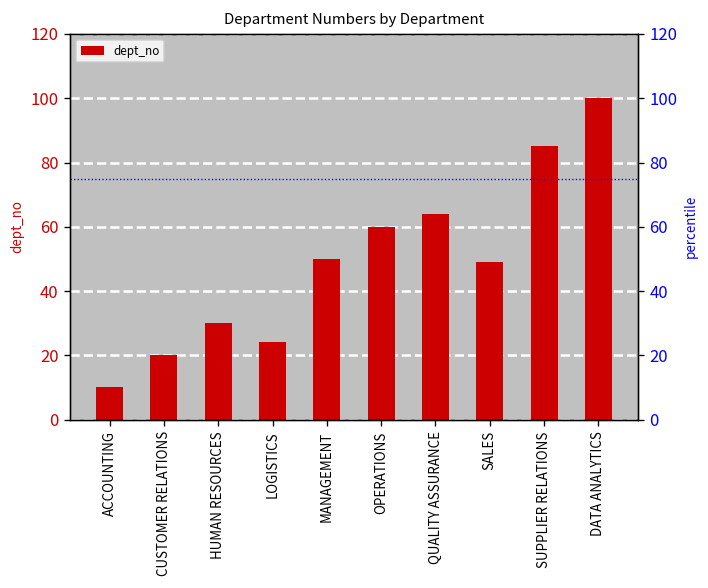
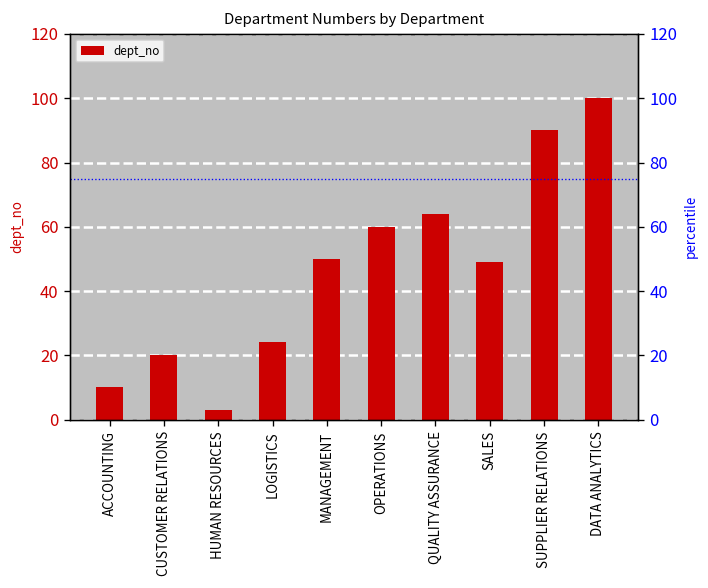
HUMAN RESOURCES: 30 -> 3
SUPPLIER RELATIONS: 85 -> 90
